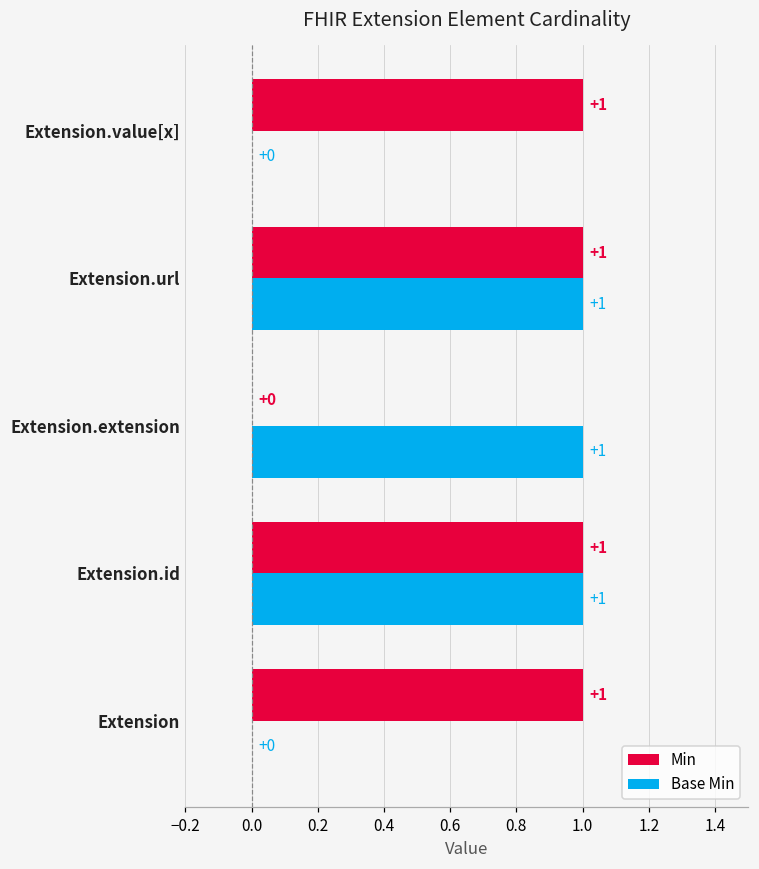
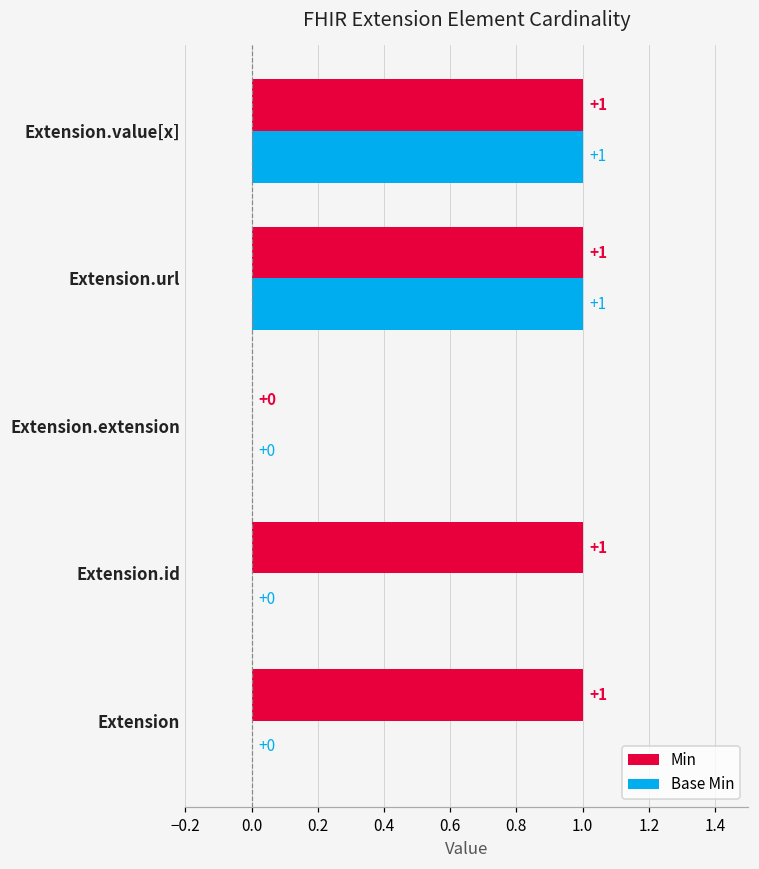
Base Min, Extension.value[x]: +0 -> +1
Base Min, Extension.extension: +1 -> +0
Base Min, Extension.id: +1 -> +0
